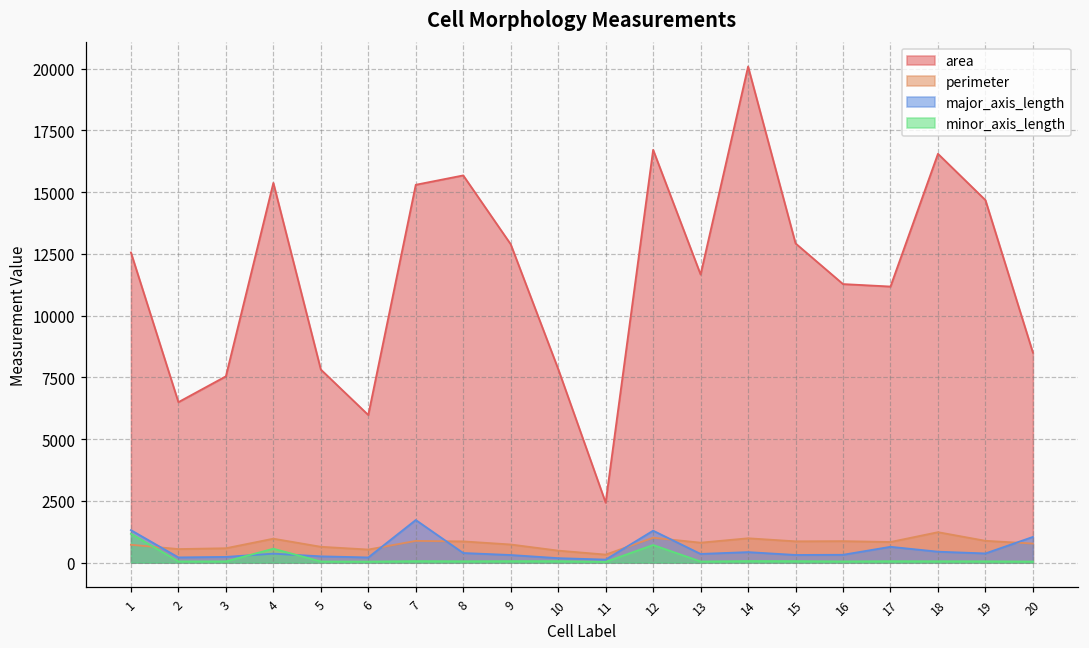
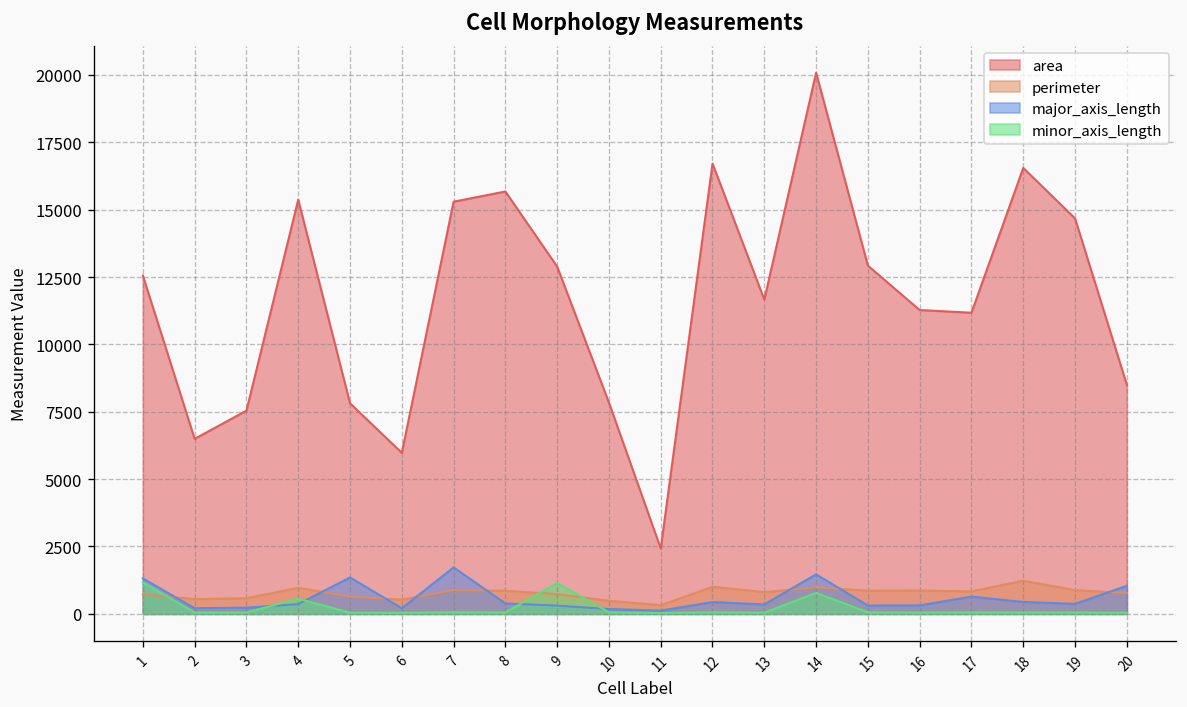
major_axis_length, 5: 300 -> 1400
minor_axis_length, 9: 100 -> 1100
major_axis_length, 12: 1300 -> 400
minor_axis_length, 12: 700 -> 100
major_axis_length, 14: 400 -> 1500
minor_axis_length, 14: 100 -> 800
